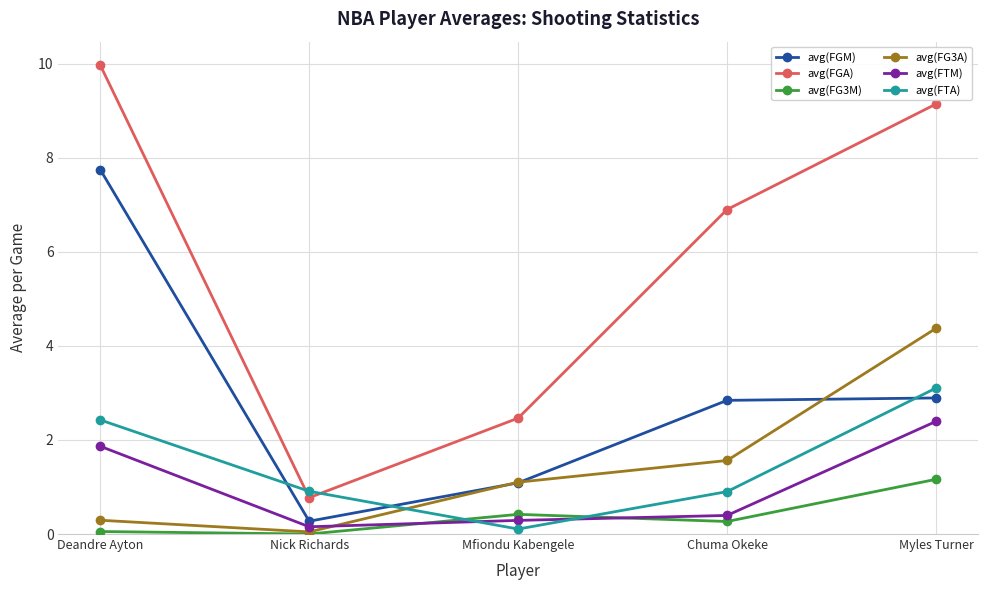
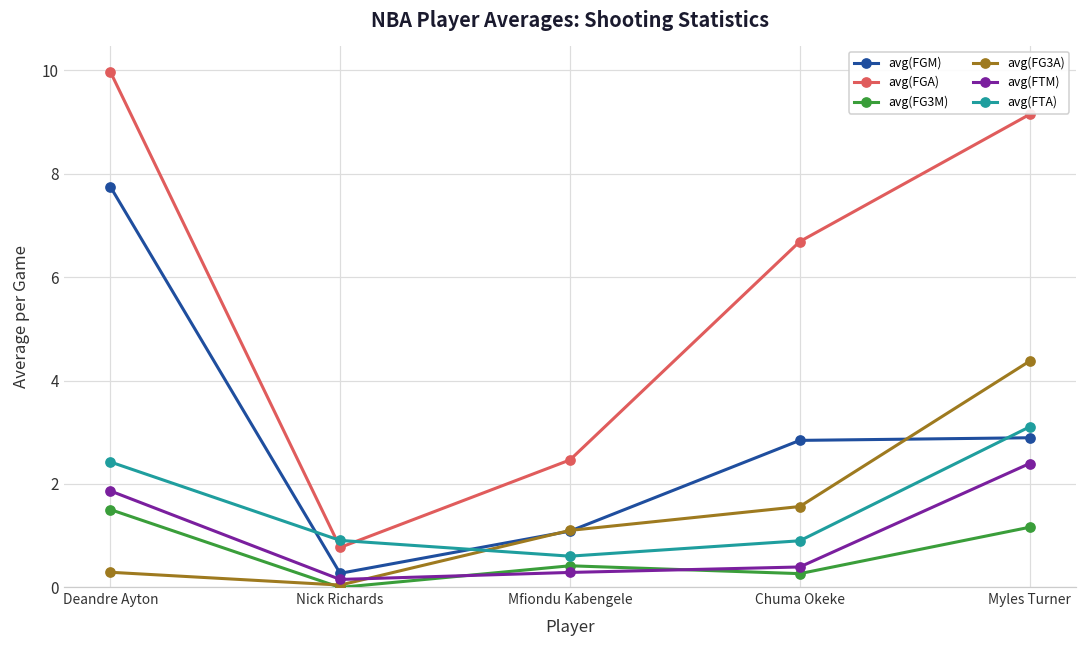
avg(FG3M), Deandre Ayton: 0.1 -> 1.5
avg(FTA), Mfiondu Kabengele: 0.1 -> 0.6
avg(FGA), Chuma Okeke: 6.9 -> 6.7
